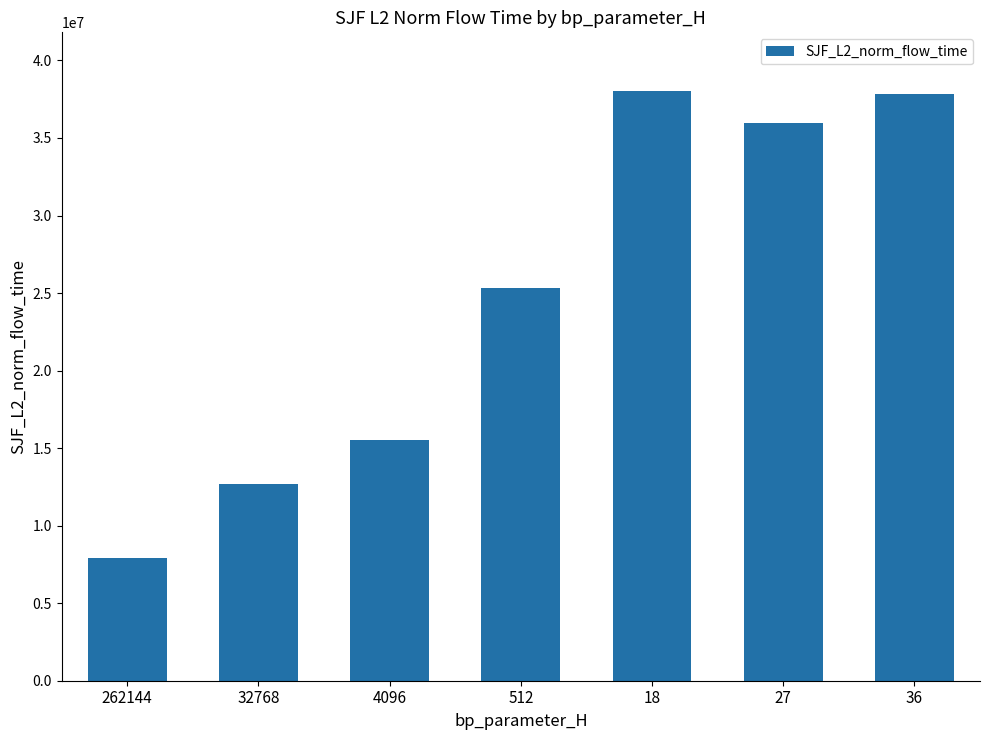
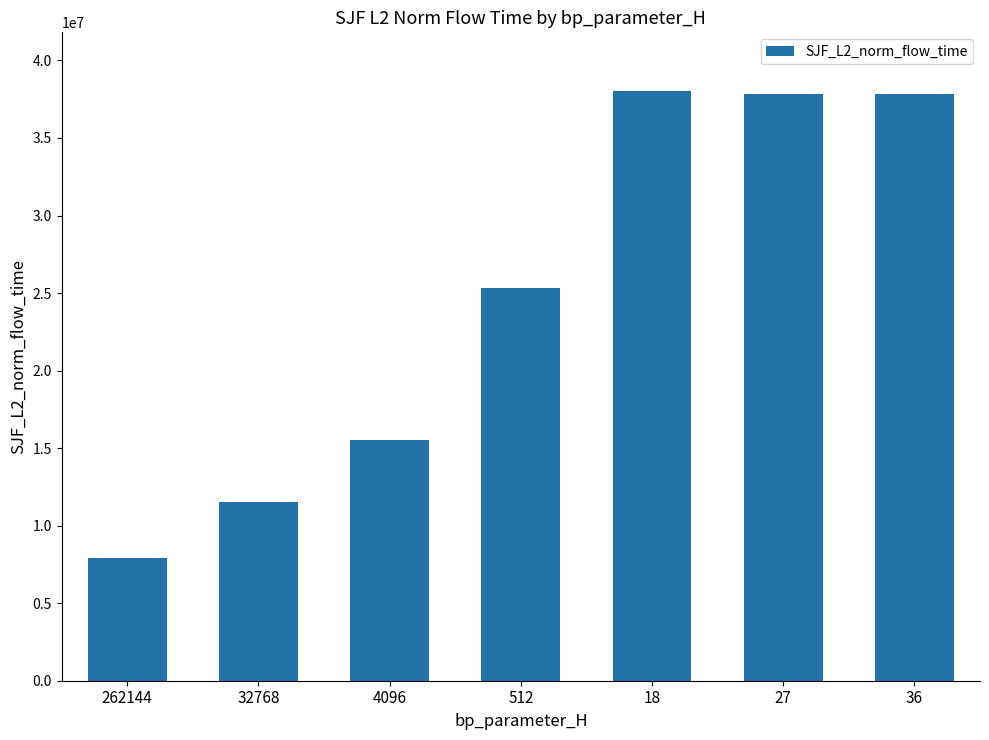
32768: 12700000 -> 11600000
27: 36000000 -> 37900000
